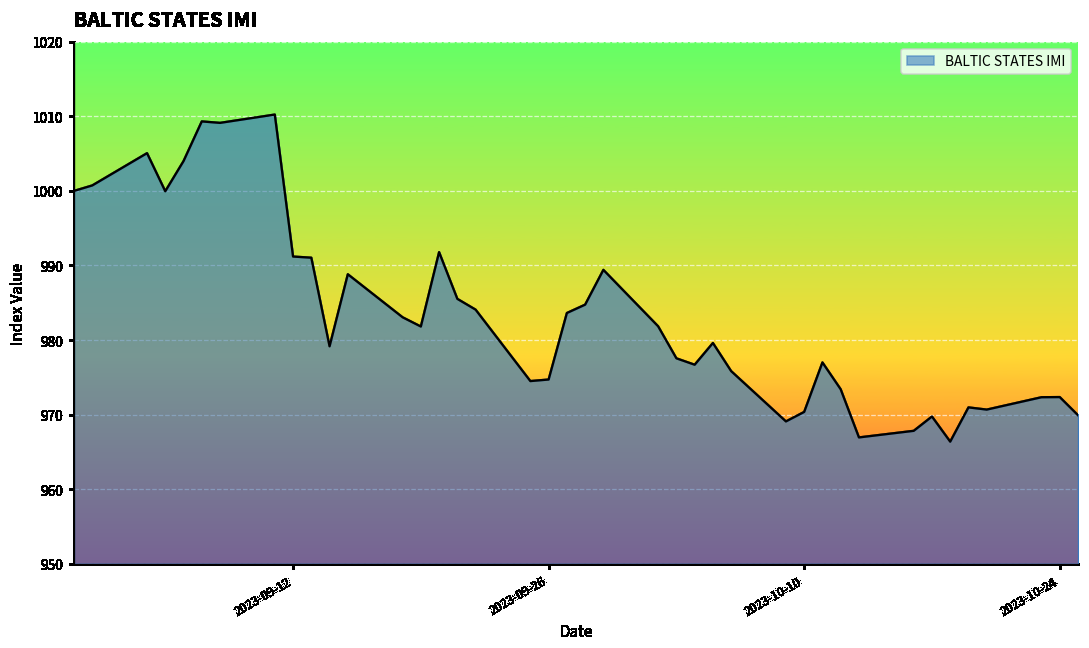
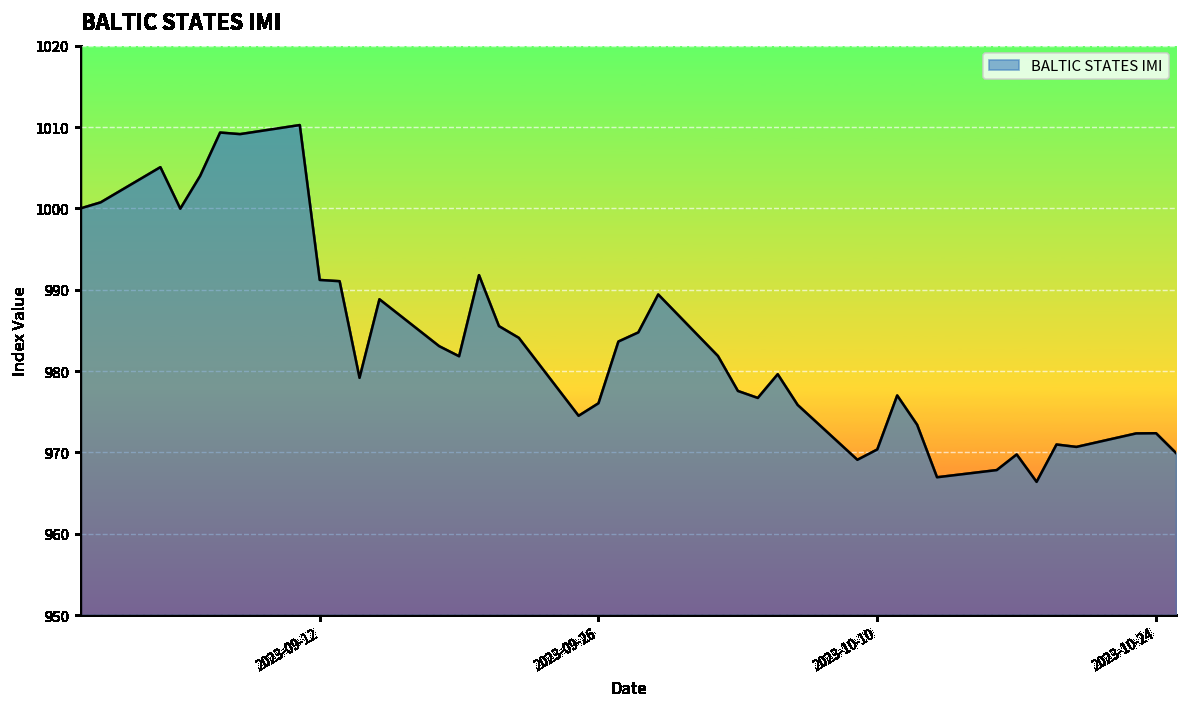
2023-09-26: 975 -> 976
